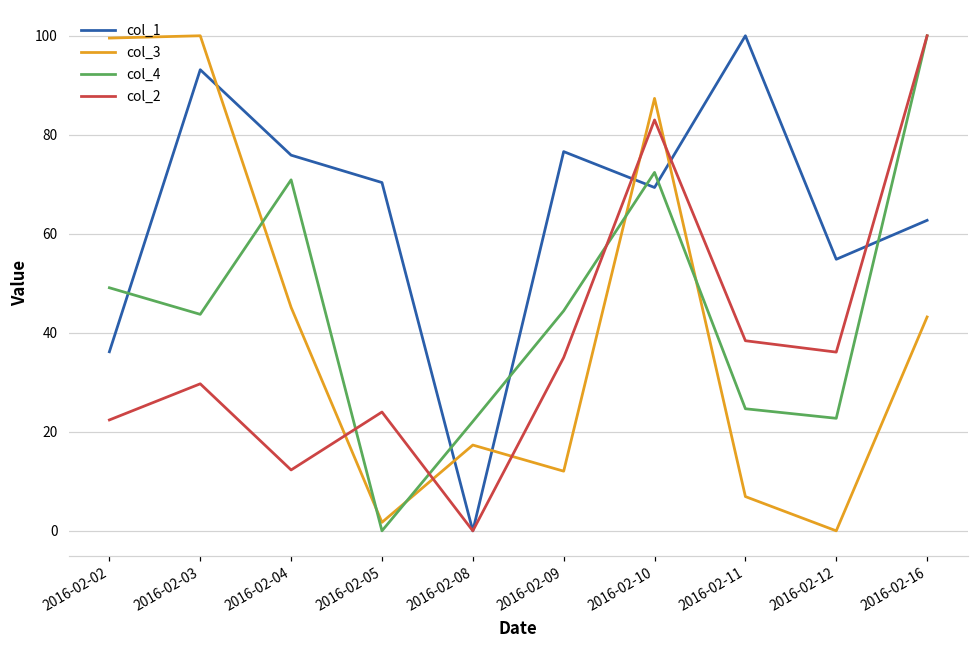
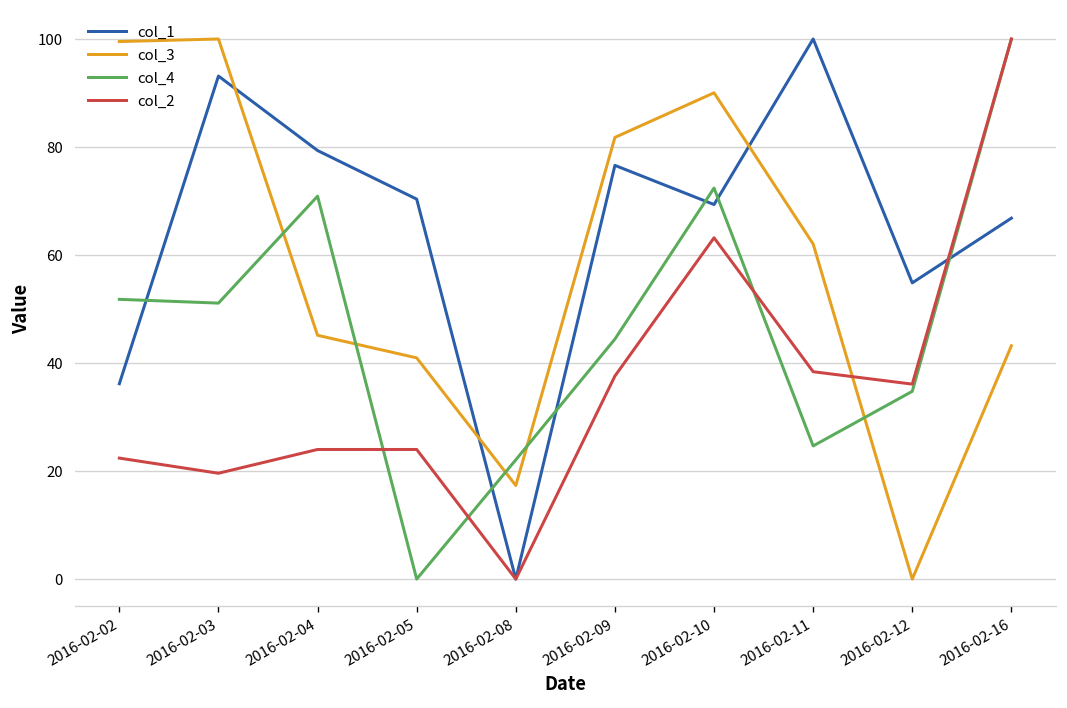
col_4, 2016-02-02: 49 -> 52
col_4, 2016-02-03: 44 -> 51
col_2, 2016-02-03: 30 -> 20
col_1, 2016-02-04: 76 -> 79
col_2, 2016-02-04: 12 -> 24
col_3, 2016-02-05: 2 -> 41
col_3, 2016-02-09: 12 -> 82
col_2, 2016-02-09: 35 -> 38
col_3, 2016-02-10: 87 -> 90
col_2, 2016-02-10: 83 -> 63
col_3, 2016-02-11: 7 -> 62
col_4, 2016-02-12: 23 -> 35
col_1, 2016-02-16: 63 -> 67
